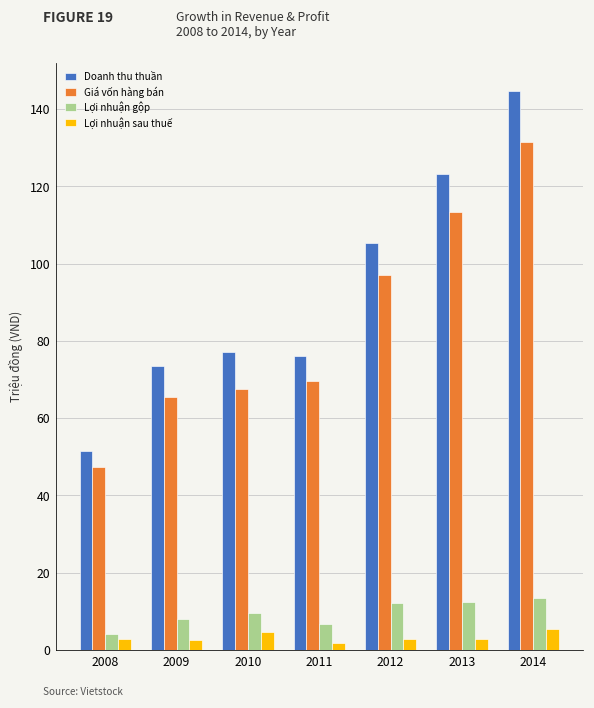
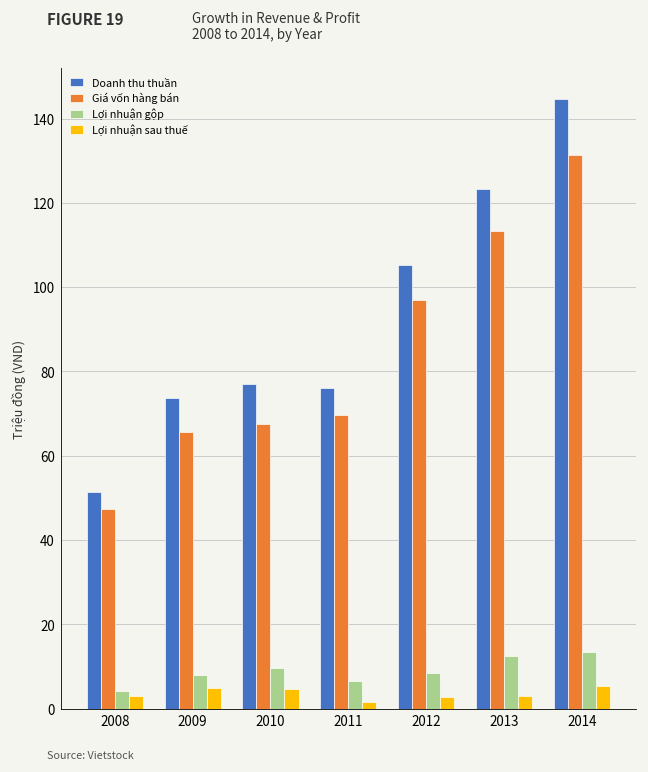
Lợi nhuận sau thuế, 2009: 3 -> 5
Lợi nhuận gộp, 2012: 12 -> 8
